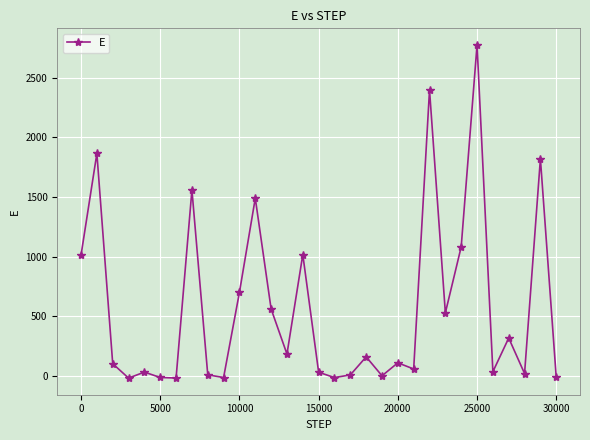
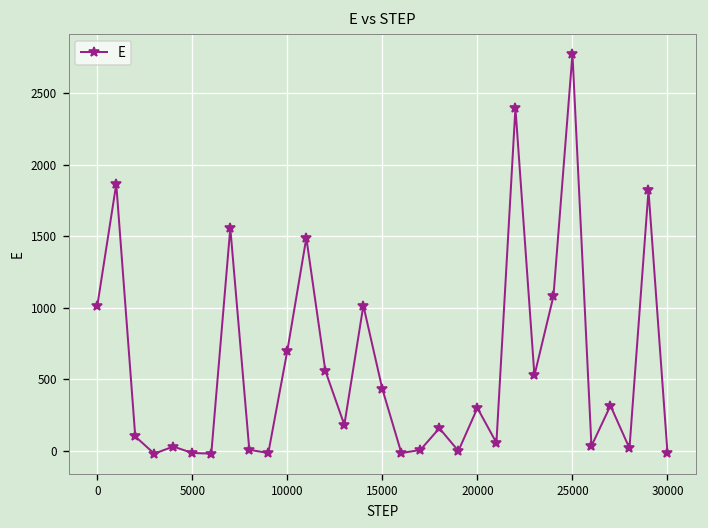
15000: 30 -> 430
20000: 110 -> 300
